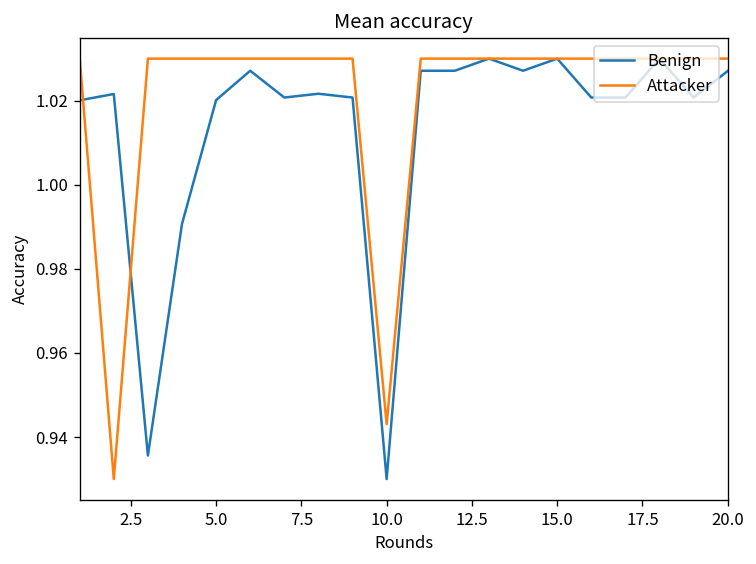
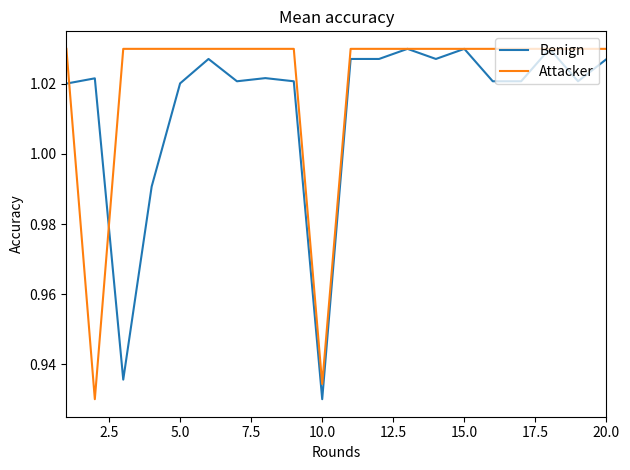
Attacker, 10.0: 0.943 -> 0.934
